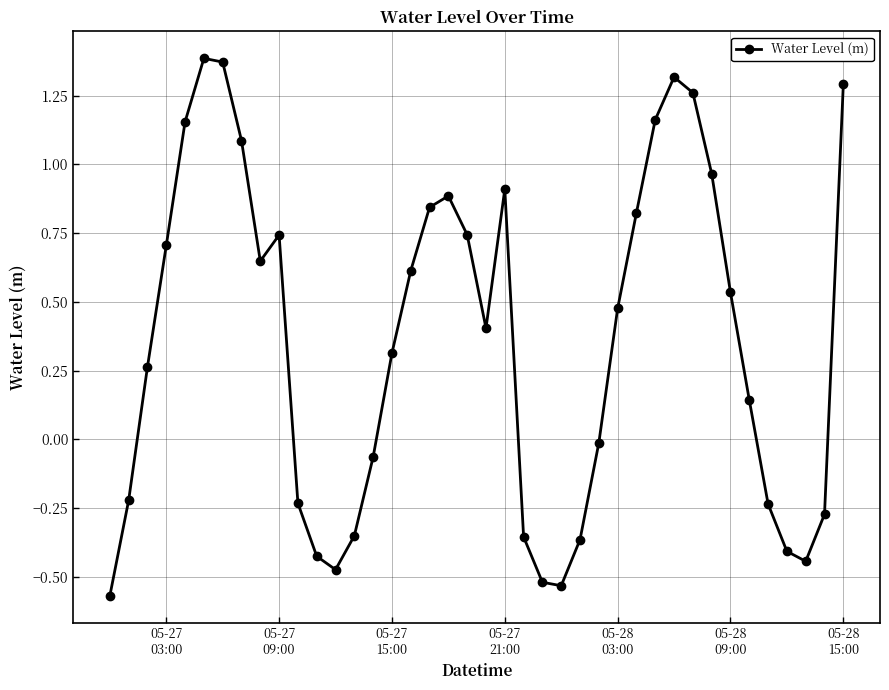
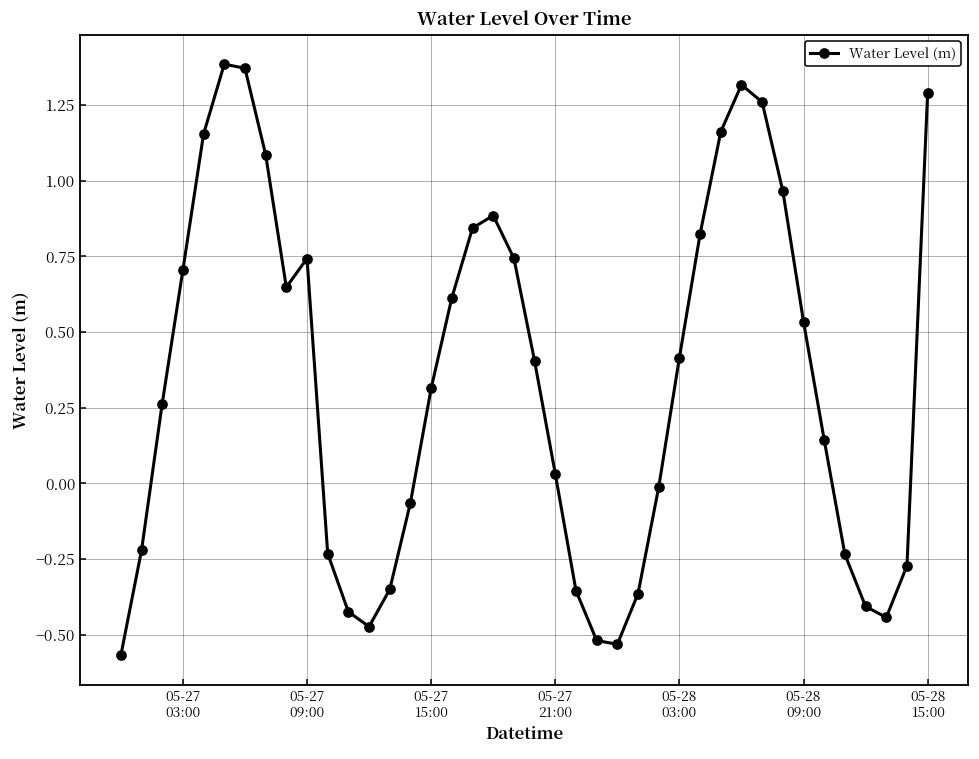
05-27 21:00: 0.91 -> 0.03
05-28 03:00: 0.48 -> 0.42
